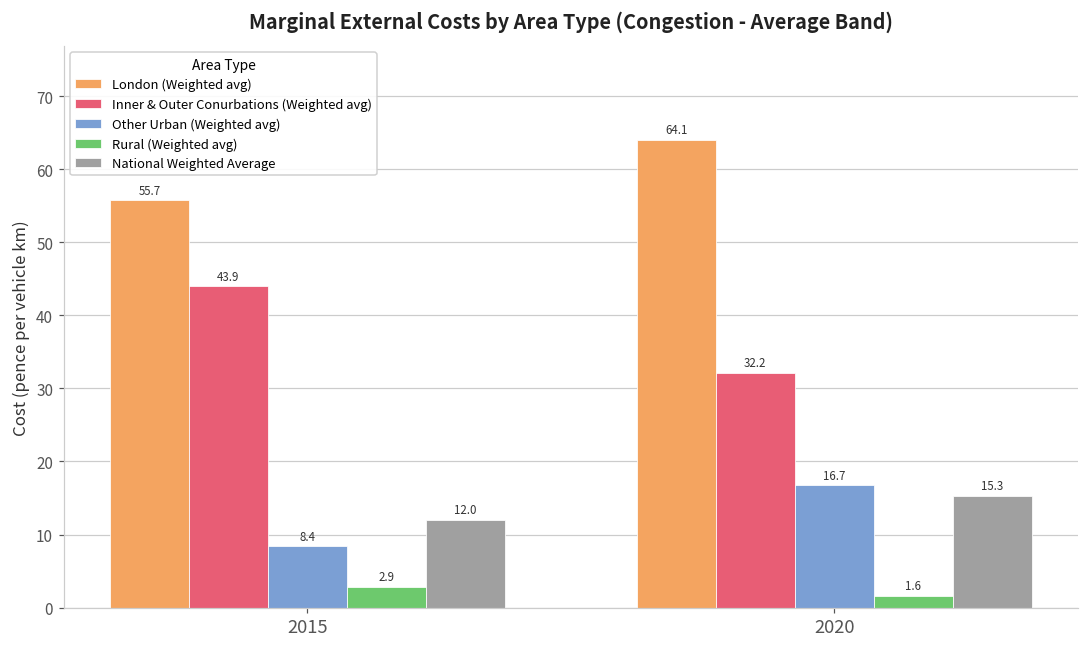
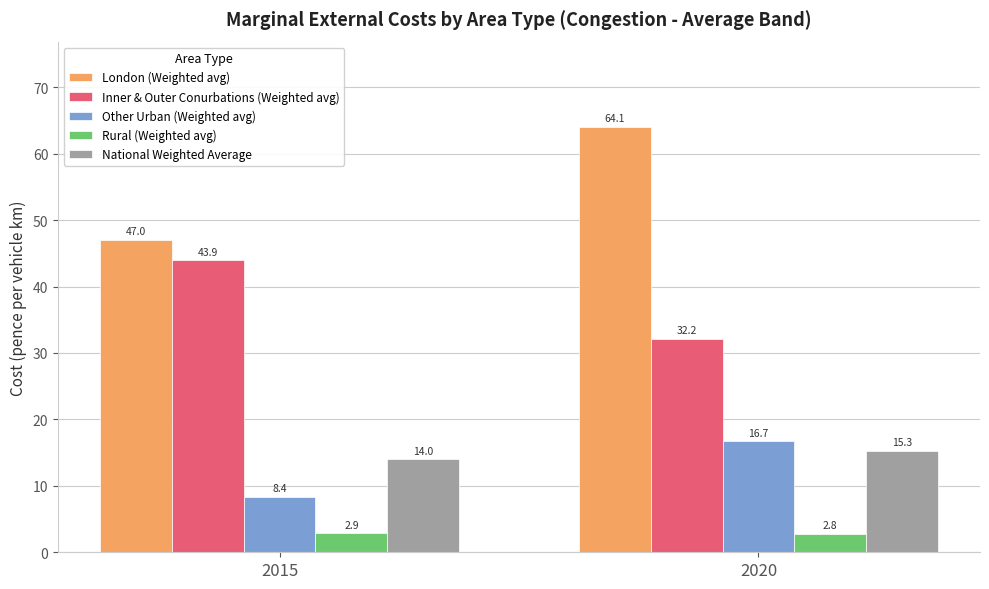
London (Weighted avg), 2015: 55.7 -> 47.0
National Weighted Average, 2015: 12.0 -> 14.0
Rural (Weighted avg), 2020: 1.6 -> 2.8
